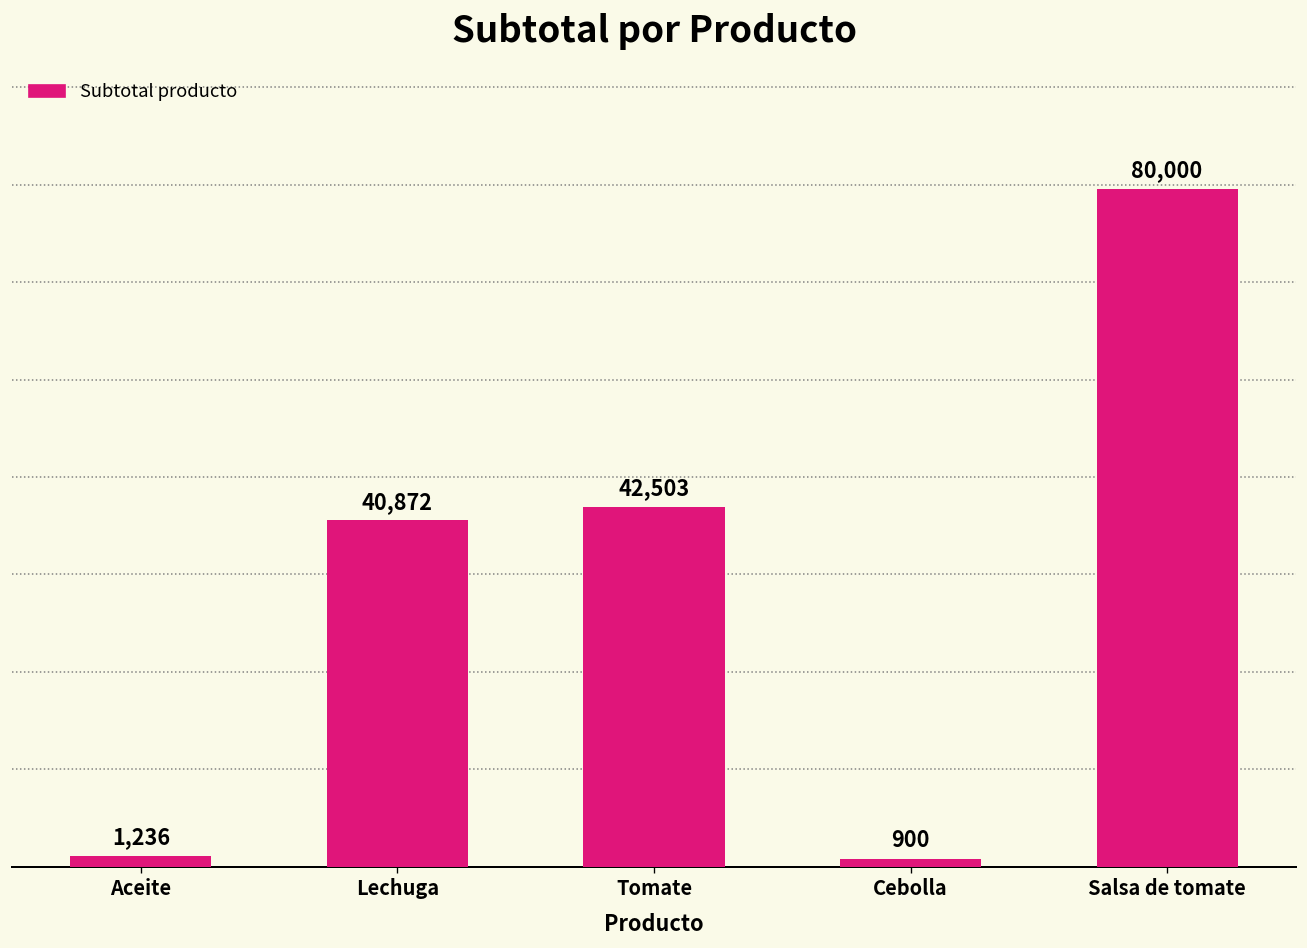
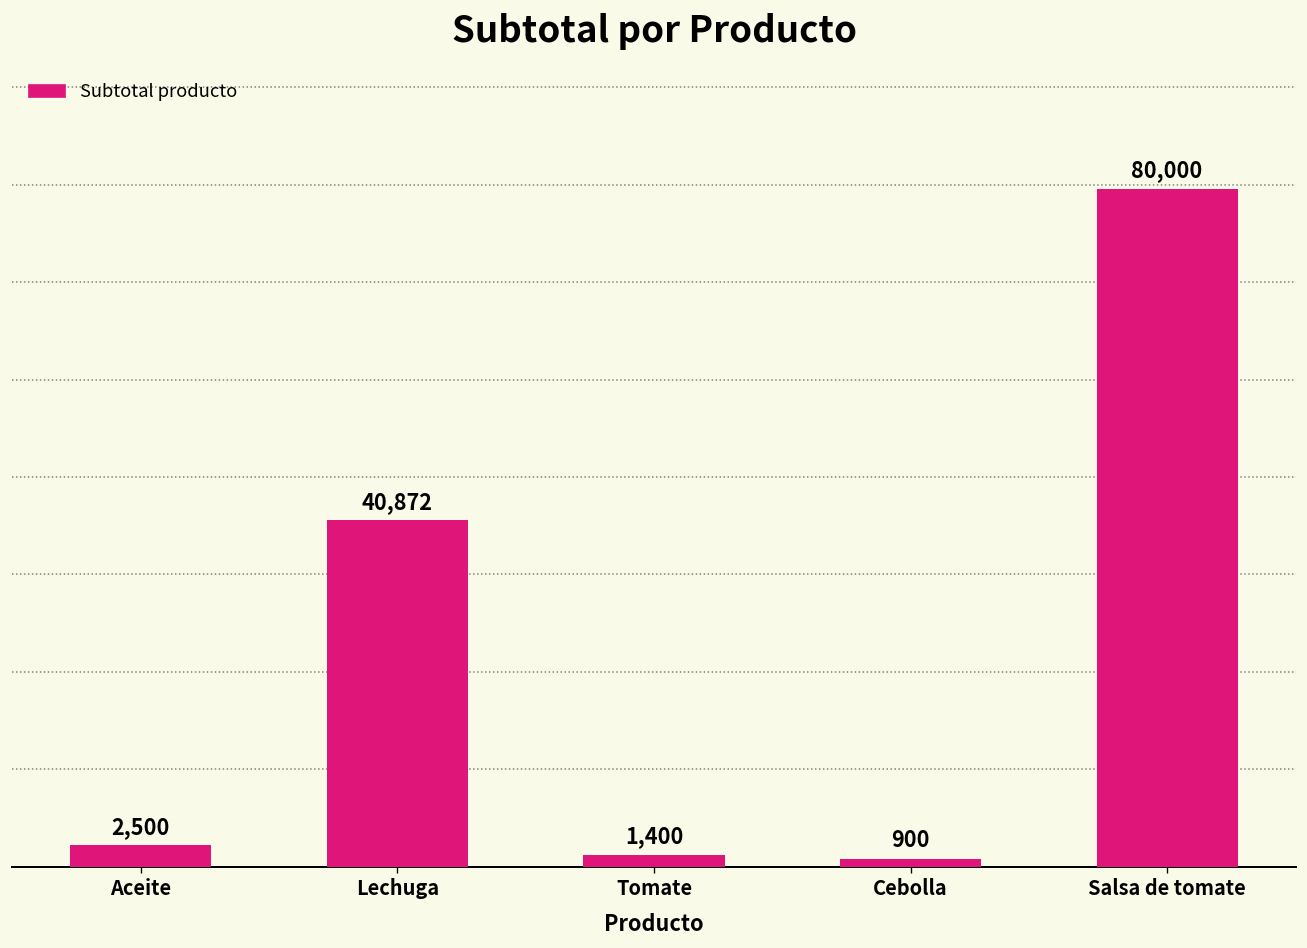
Aceite: 1,236 -> 2,500
Tomate: 42,503 -> 1,400
